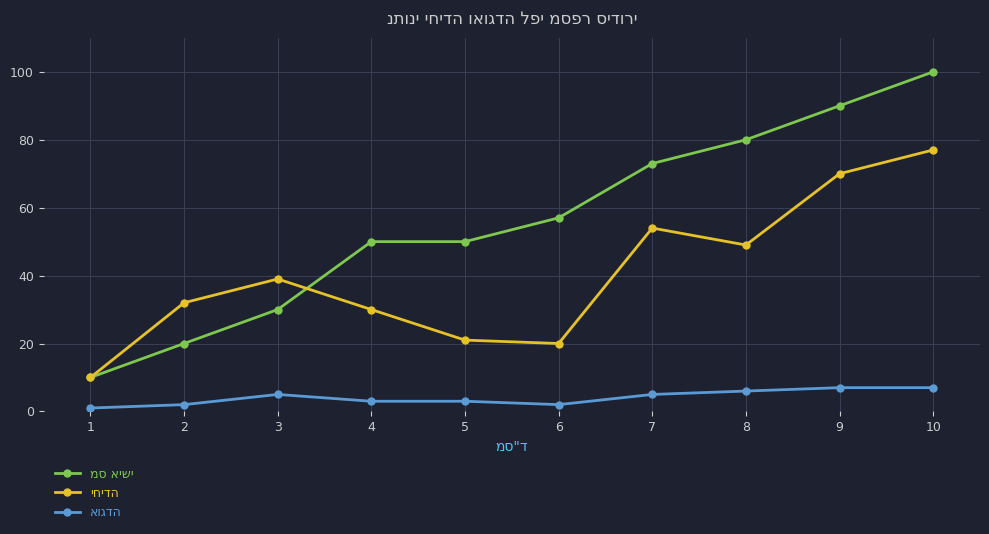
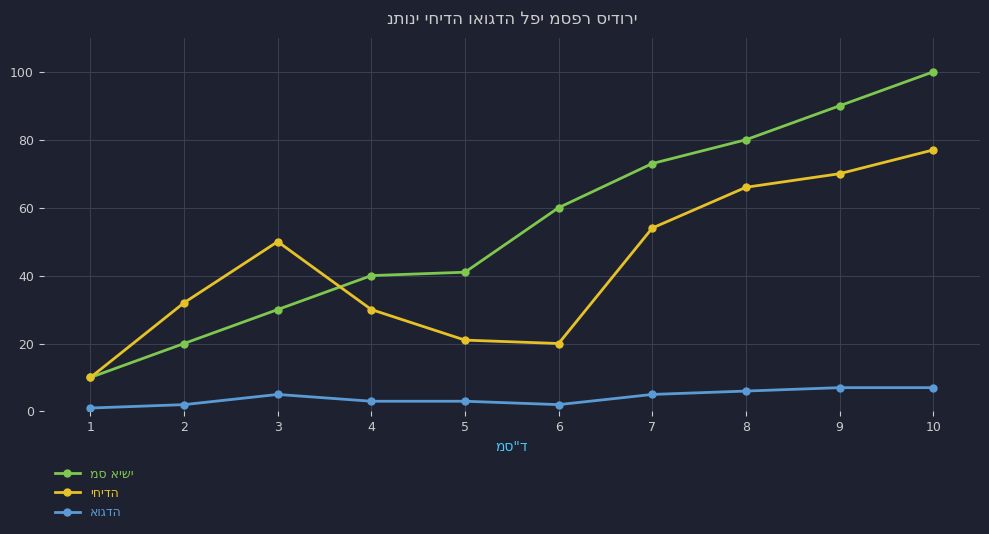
יחידה, 3: 39 -> 50
מס אישי, 4: 50 -> 40
מס אישי, 5: 50 -> 41
מס אישי, 6: 57 -> 60
יחידה, 8: 49 -> 66
